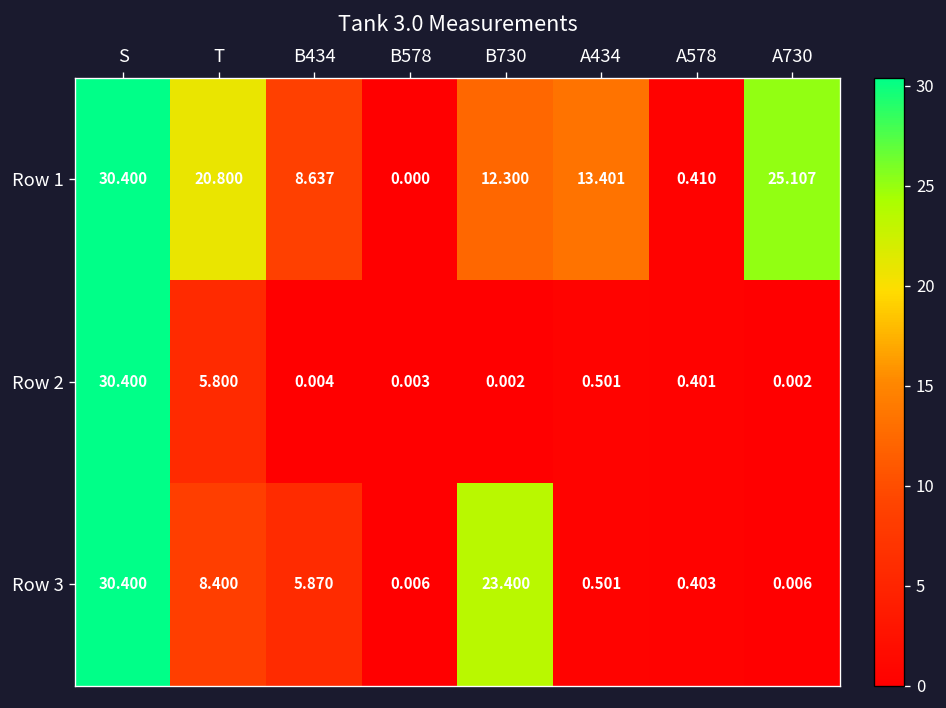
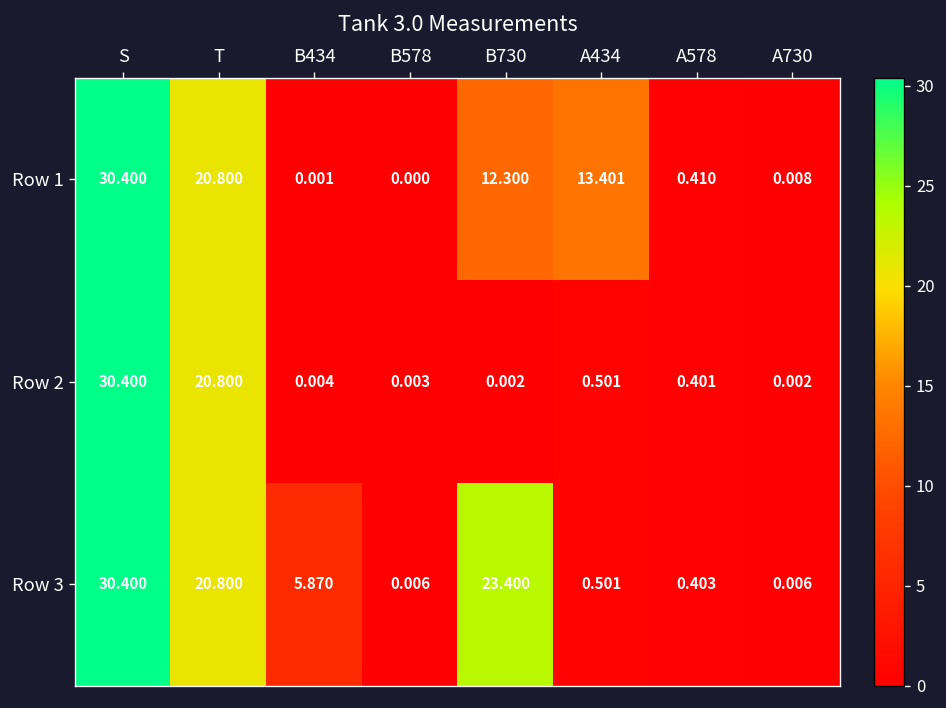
Row 1, B434: 8.637 -> 0.001
Row 1, A730: 25.107 -> 0.008
Row 2, T: 5.800 -> 20.800
Row 3, T: 8.400 -> 20.800
